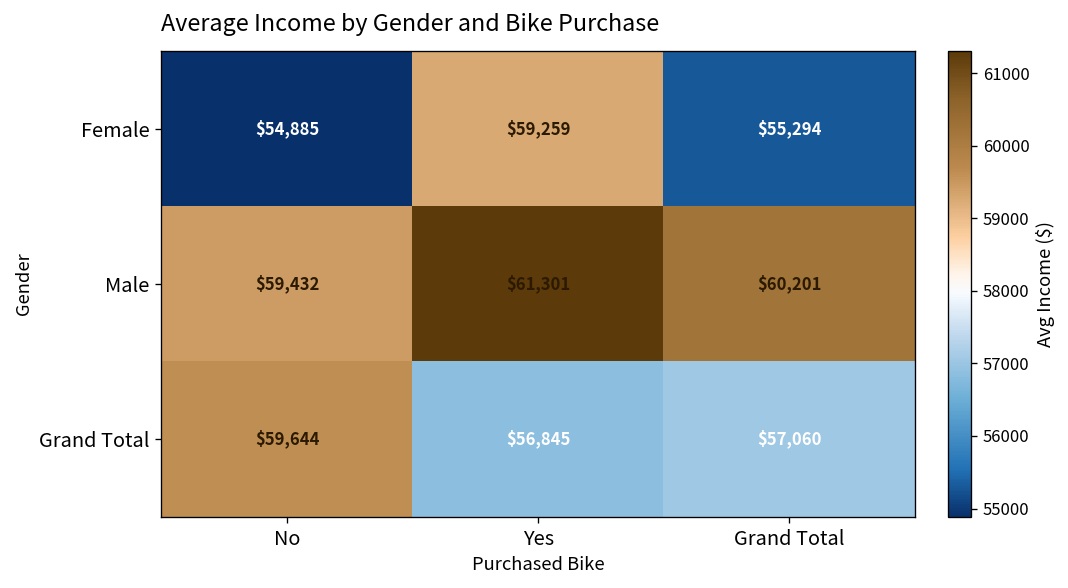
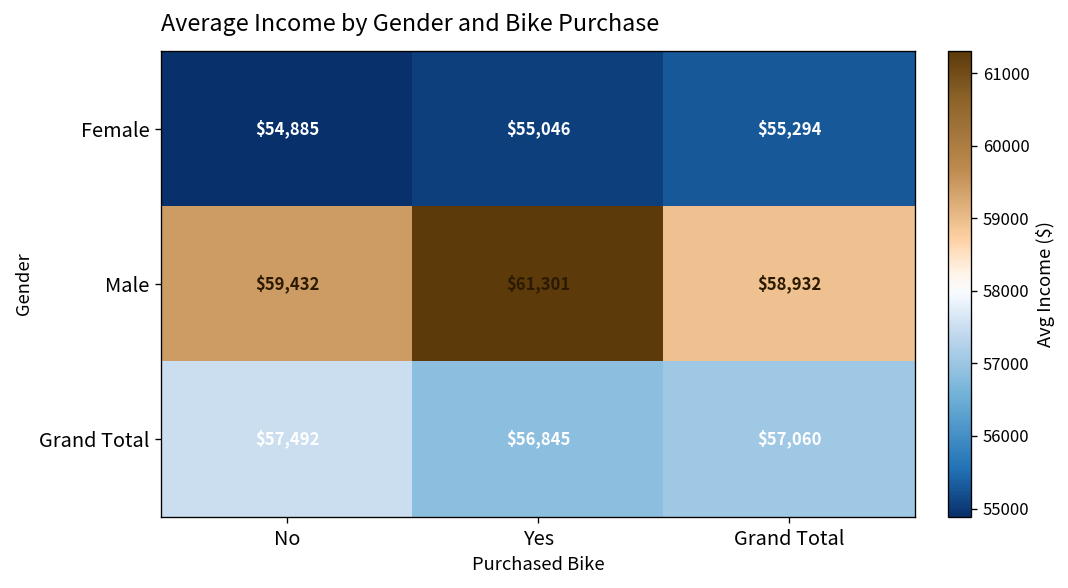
Female, Yes: $59,259 -> $55,046
Male, Grand Total: $60,201 -> $58,932
Grand Total, No: $59,644 -> $57,492
